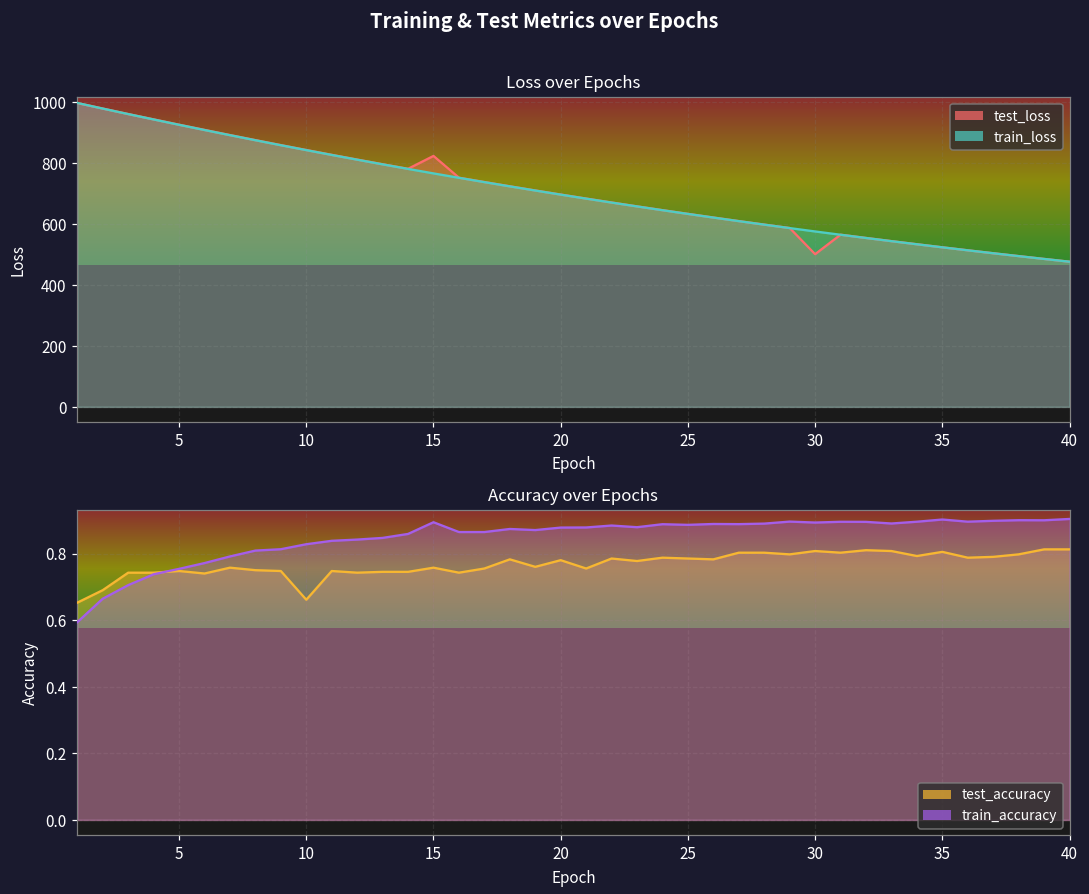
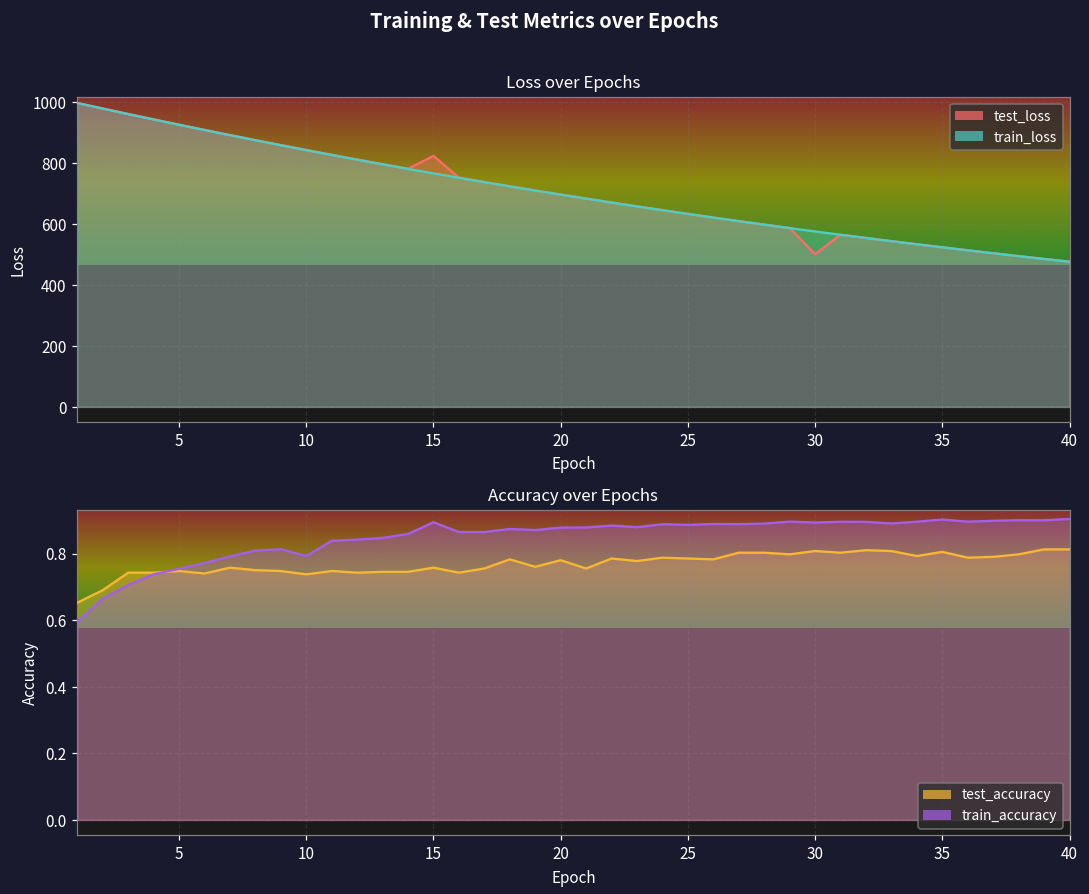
Accuracy over Epochs, test_accuracy, 10: 0.66 -> 0.74
Accuracy over Epochs, train_accuracy, 10: 0.83 -> 0.79
